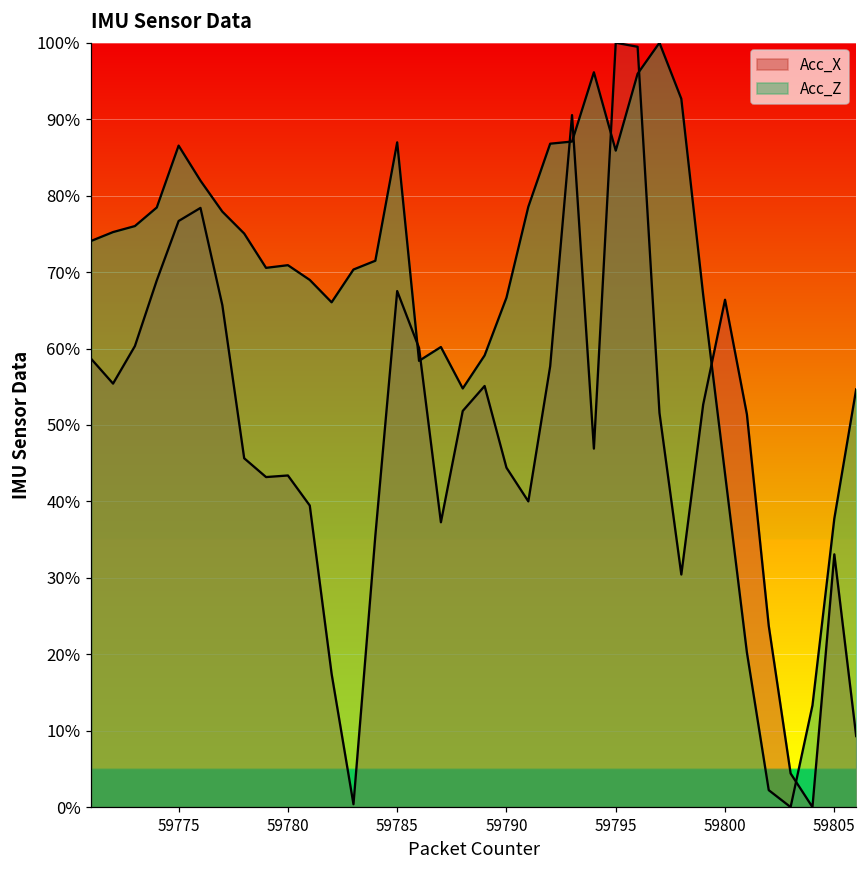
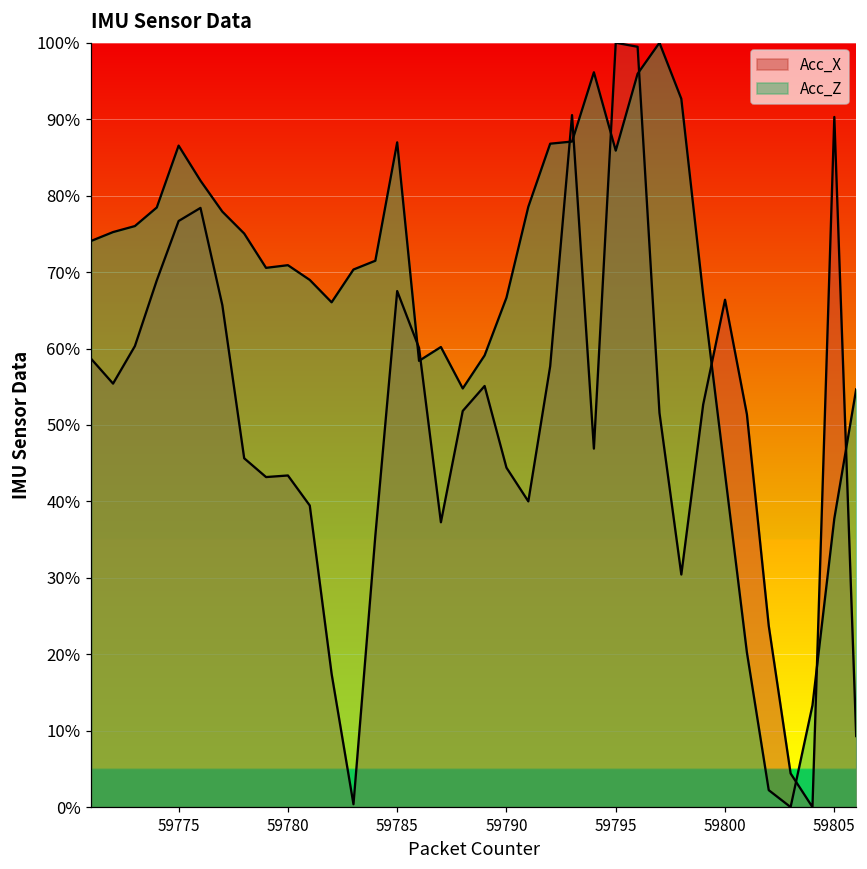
Acc_X, 59805: 33% -> 90%
